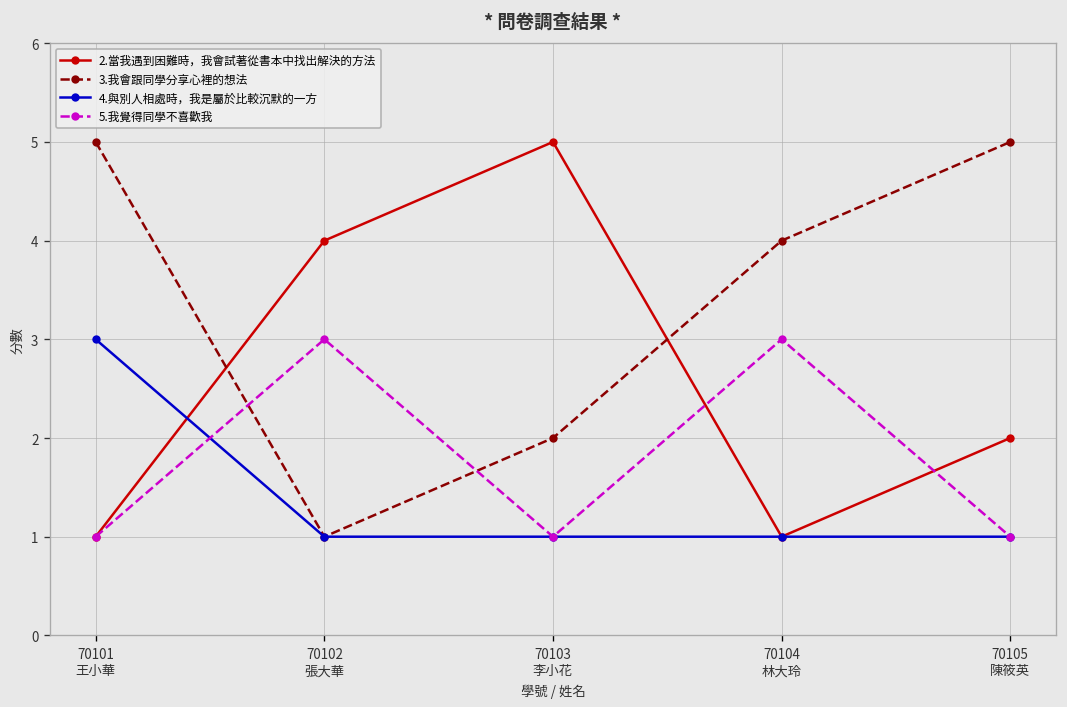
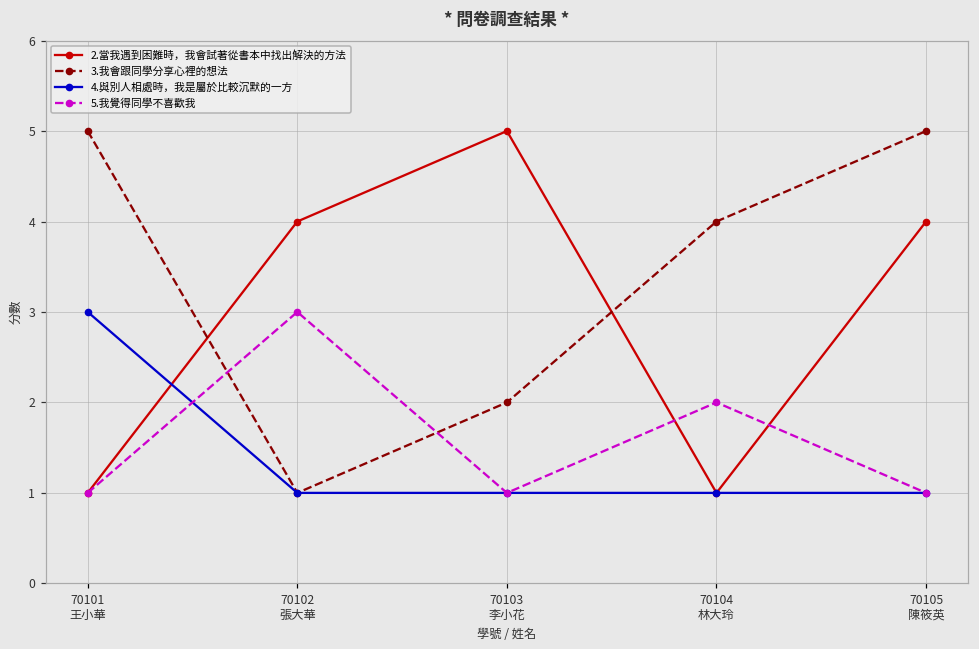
5.我覺得同學不喜歡我, 70104 林大玲: 3 -> 2
2.當我遇到困難時，我會試著從書本中找出解決的方法, 70105 陳筱英: 2 -> 4
